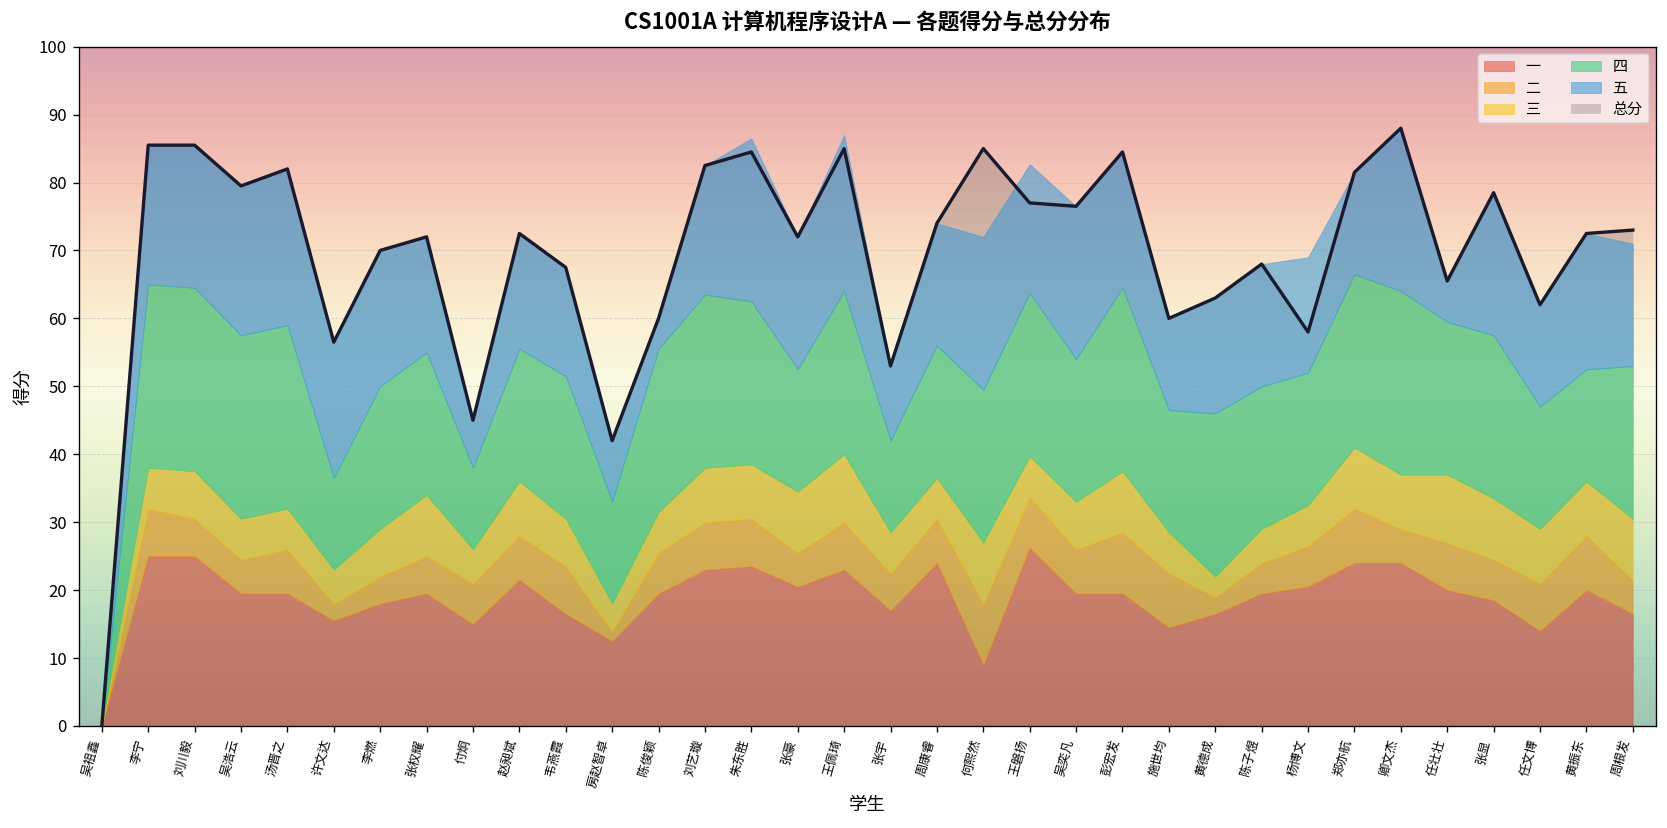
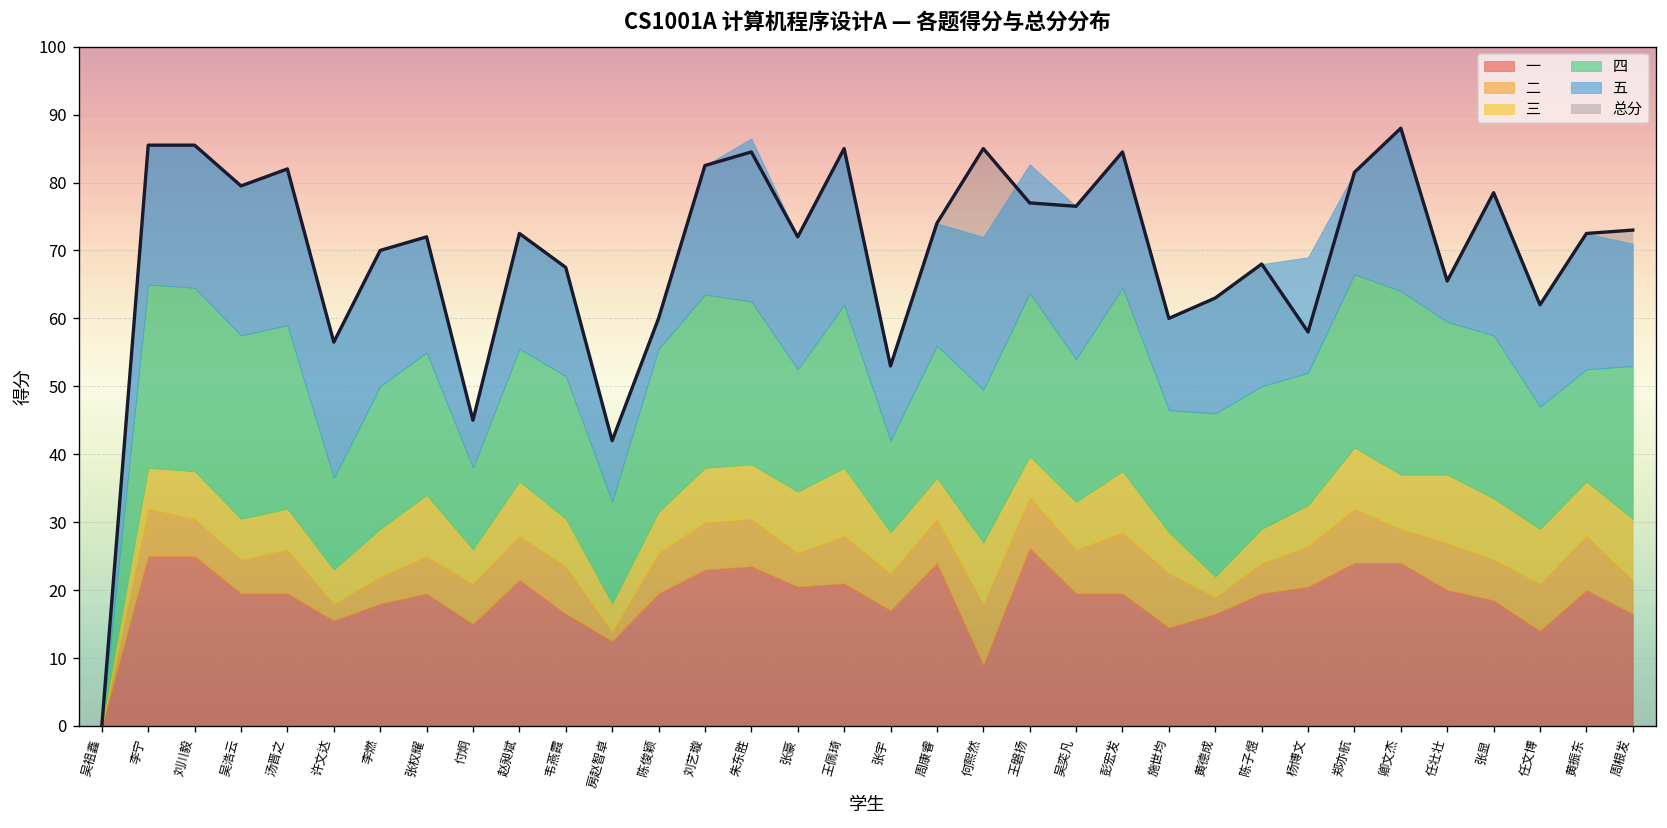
一, 王佩琦: 23 -> 21
